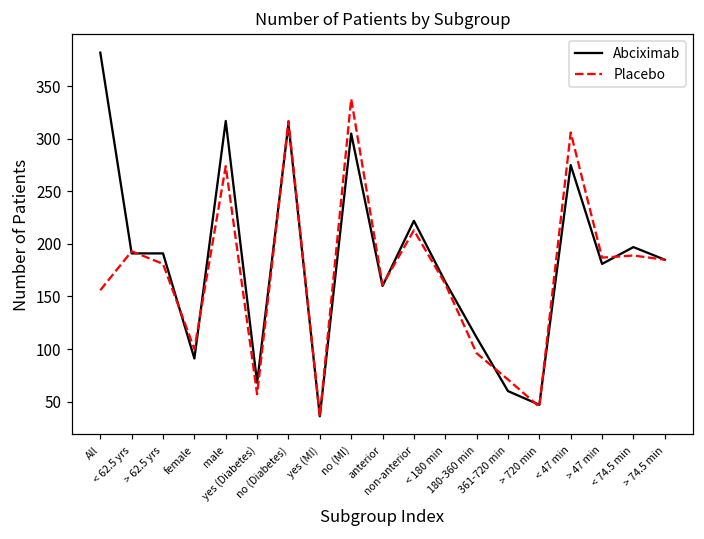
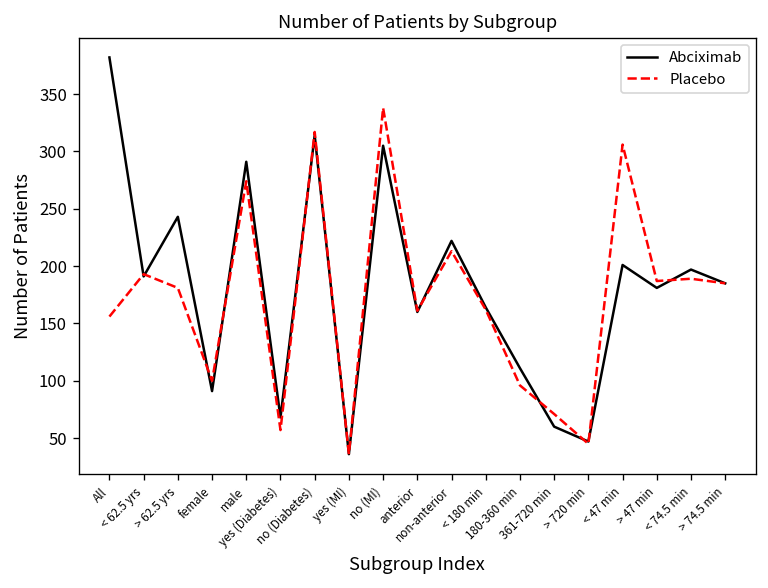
Abciximab, > 62.5 yrs: 190 -> 240
Abciximab, male: 320 -> 290
Abciximab, < 47 min: 280 -> 200
